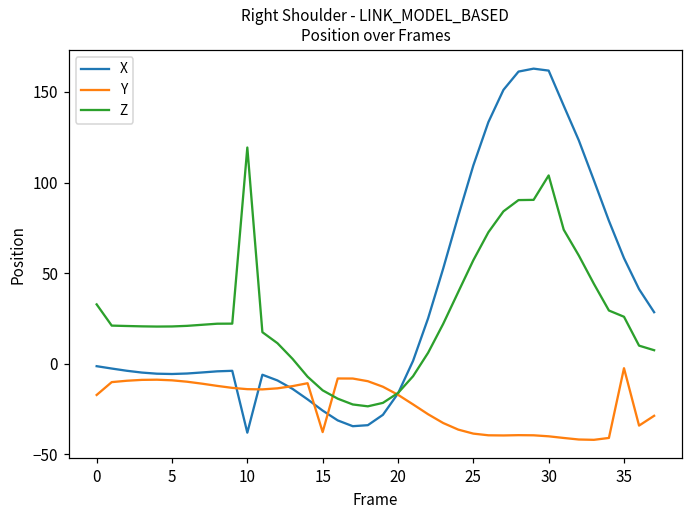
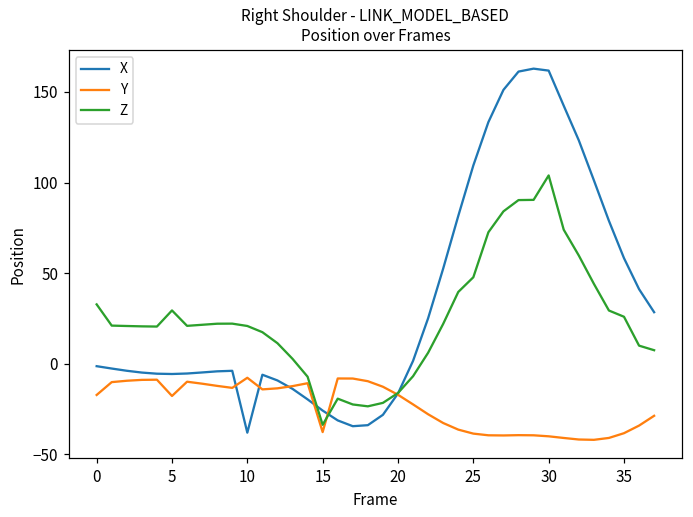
Y, 5: -9 -> -18
Z, 5: 21 -> 29
Y, 10: -14 -> -8
Z, 10: 119 -> 21
Z, 15: -15 -> -34
Z, 25: 57 -> 48
Y, 35: -2 -> -38
